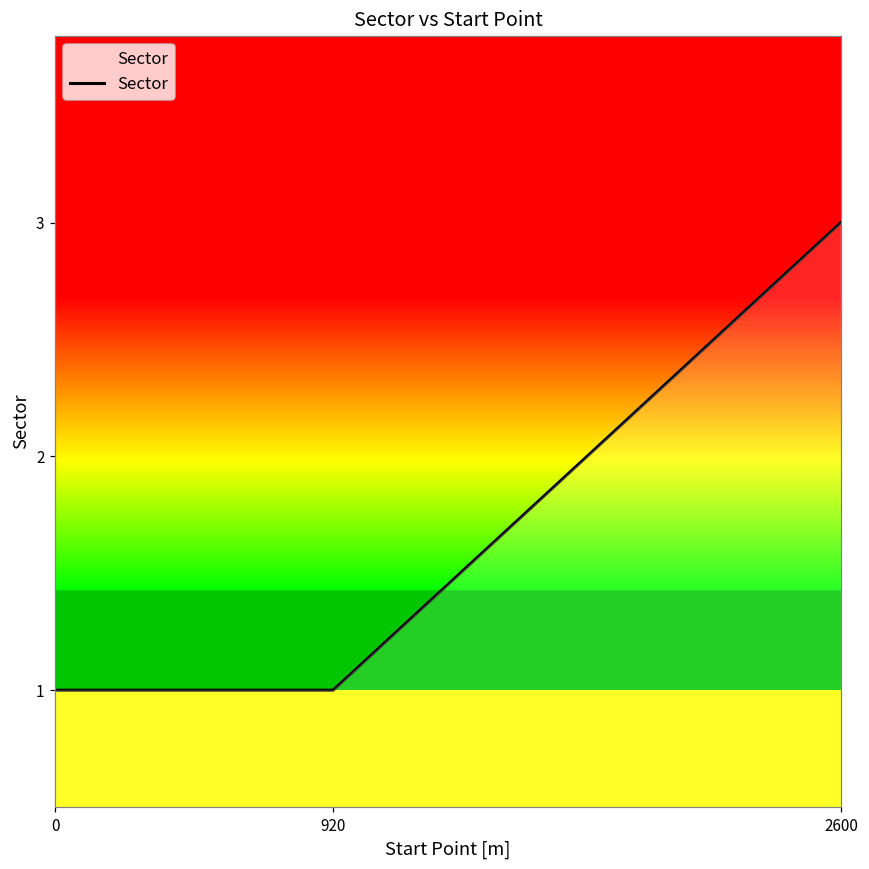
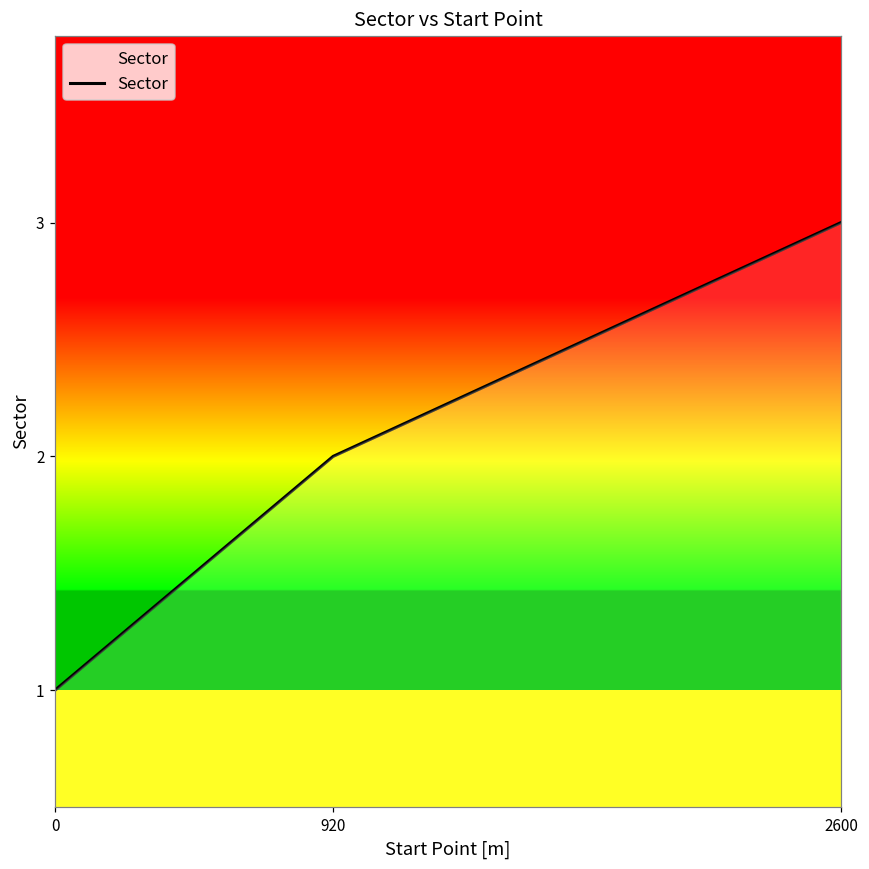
920: 1 -> 2
